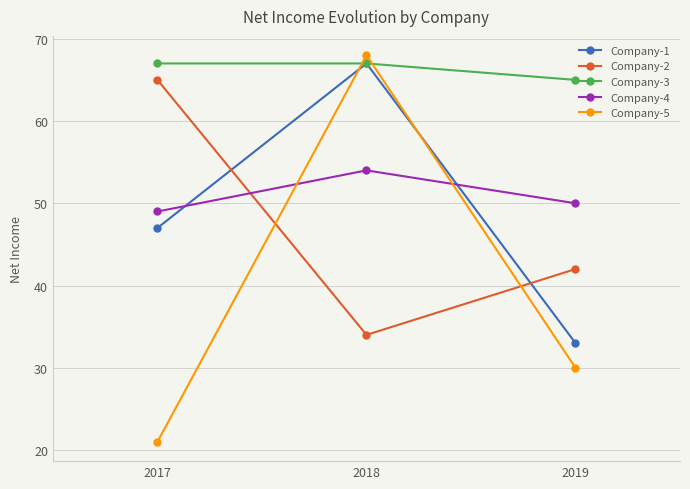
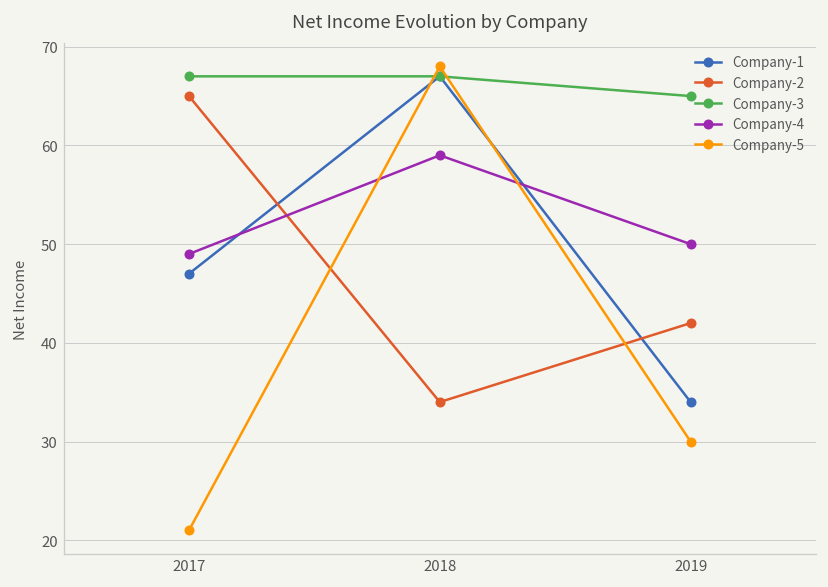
Company-4, 2018: 54 -> 59
Company-1, 2019: 33 -> 34
